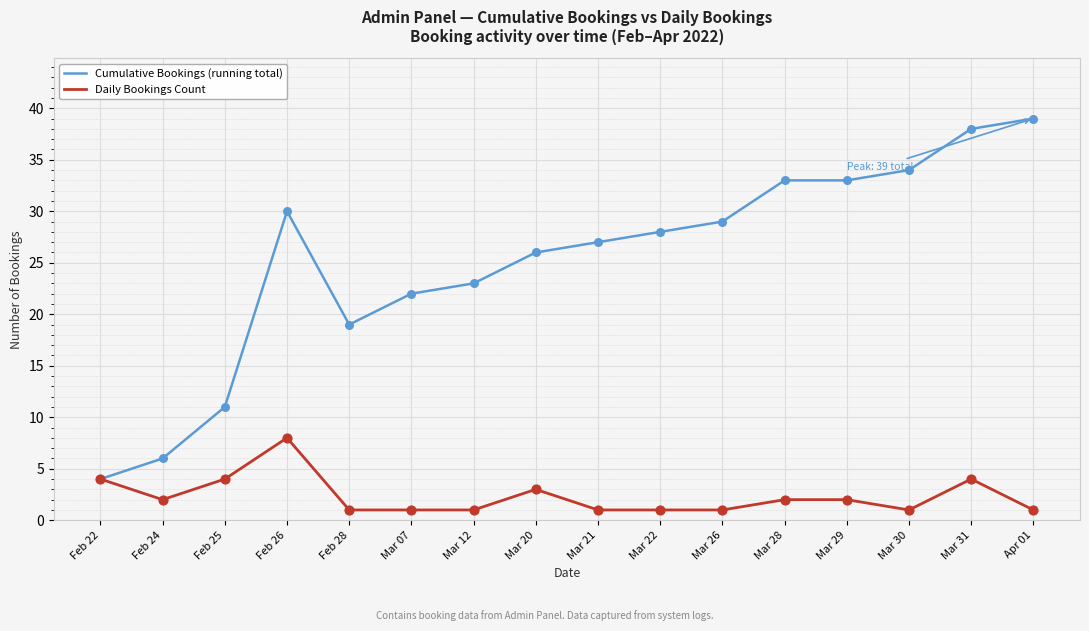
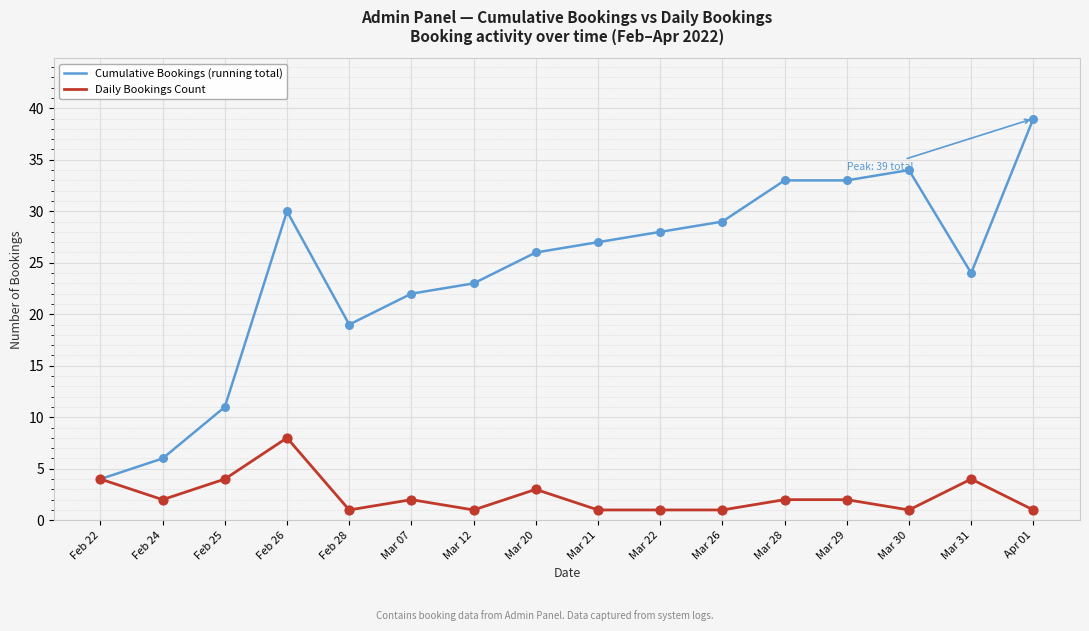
Daily Bookings Count, Mar 07: 1 -> 2
Cumulative Bookings (running total), Mar 31: 38 -> 24
